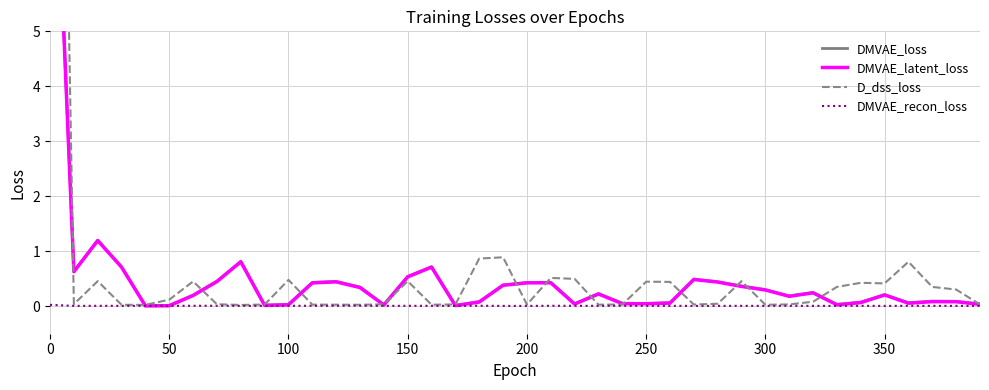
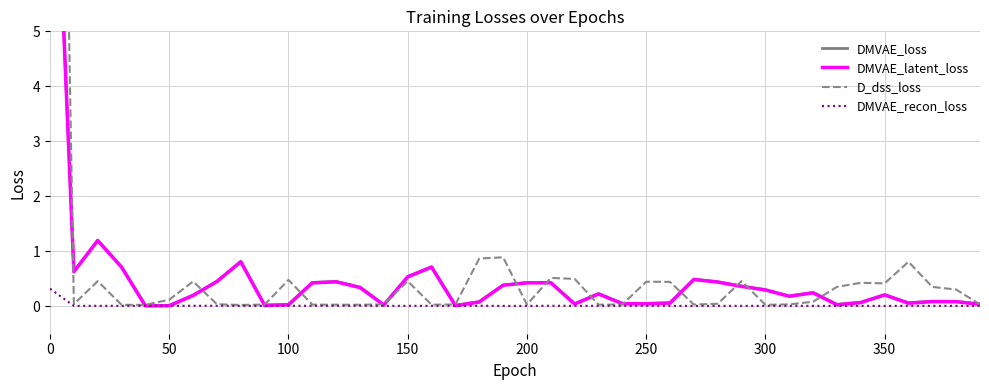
DMVAE_recon_loss, 0: 0.0 -> 0.3
